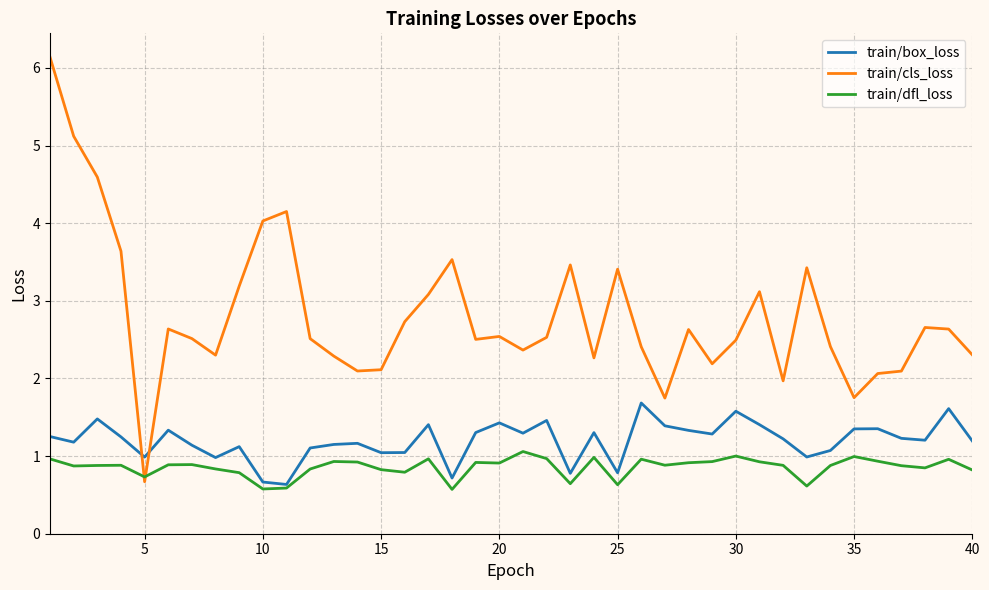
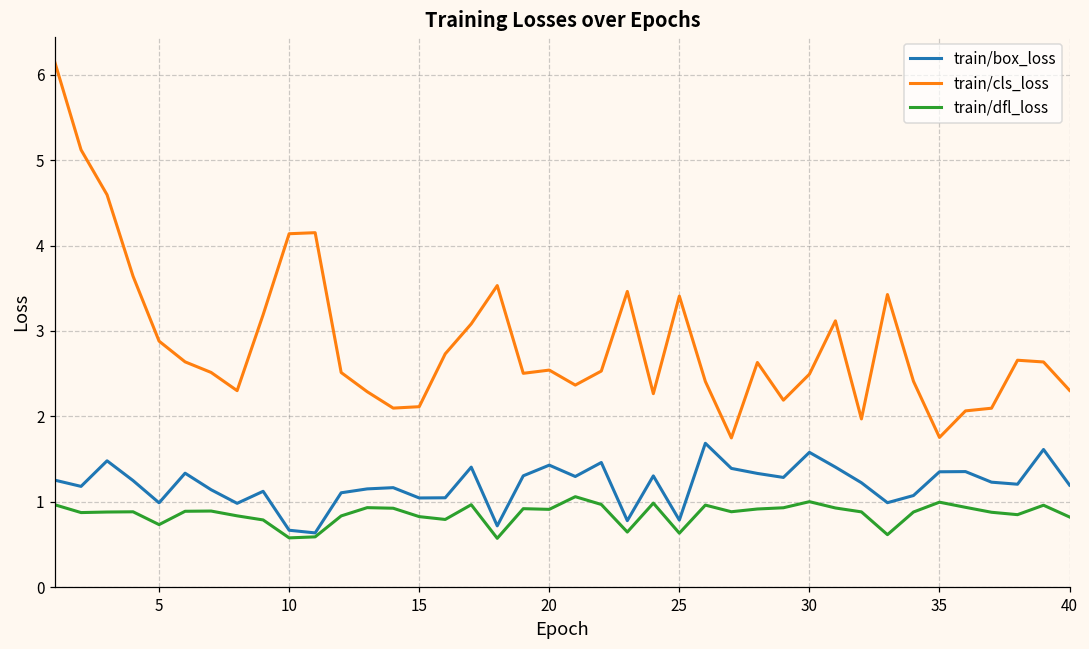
train/cls_loss, 5: 0.7 -> 2.9
train/cls_loss, 10: 4.0 -> 4.1
